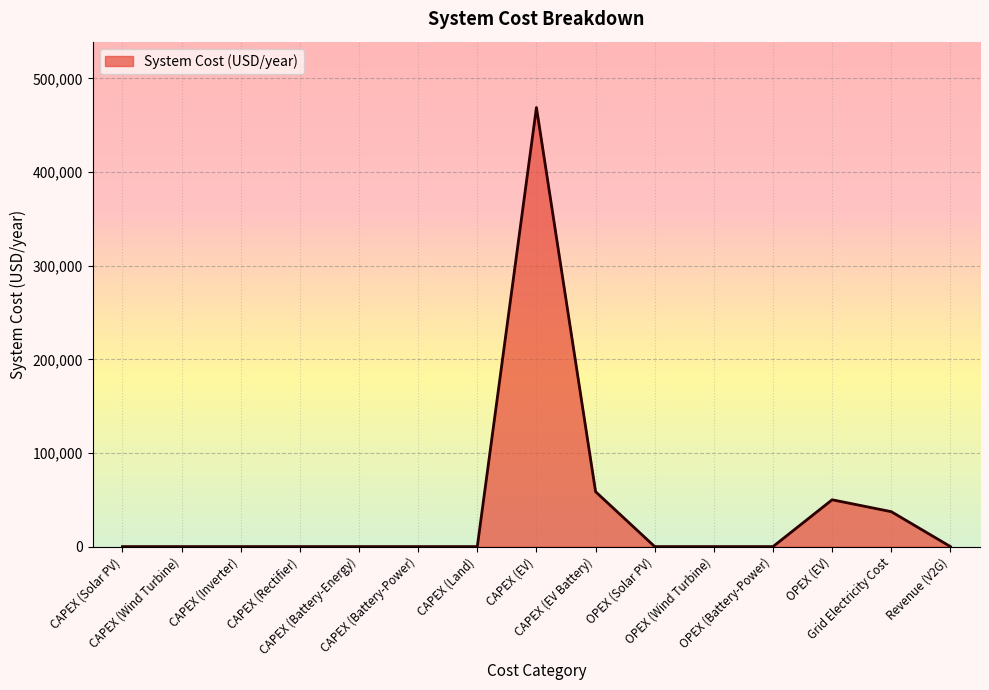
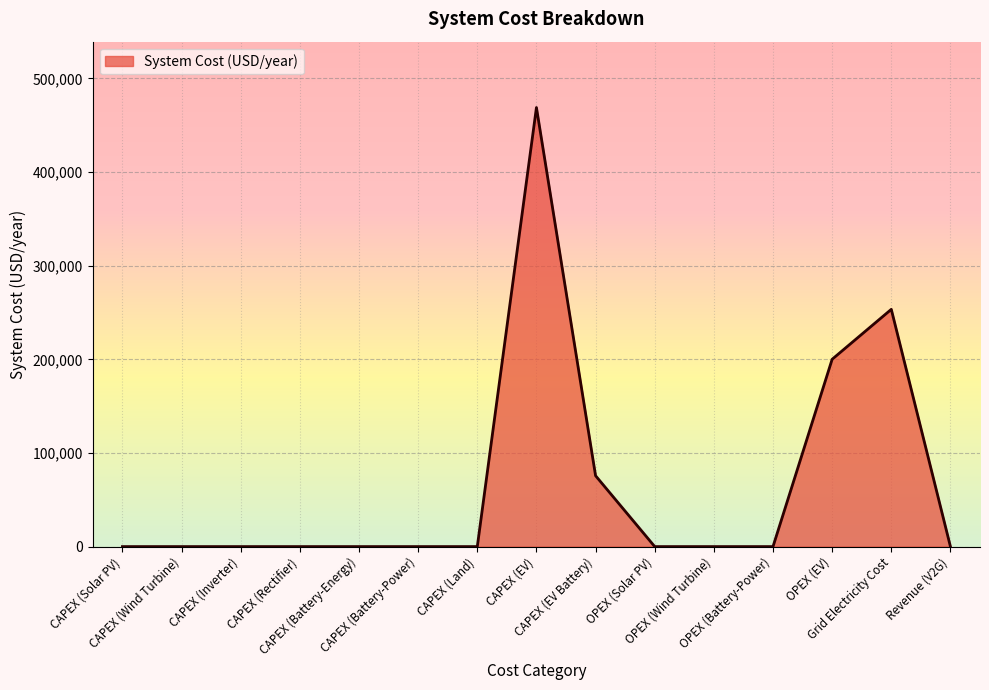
CAPEX (EV Battery): 60,000 -> 80,000
OPEX (EV): 50,000 -> 200,000
Grid Electricity Cost: 40,000 -> 250,000
